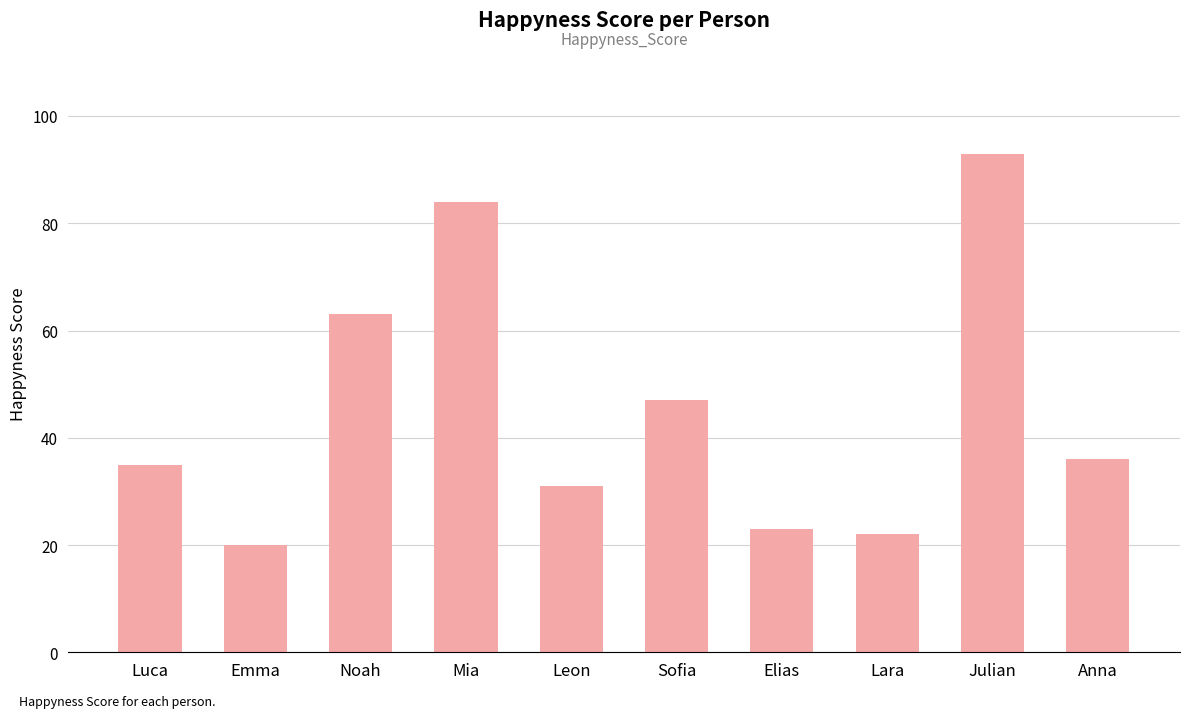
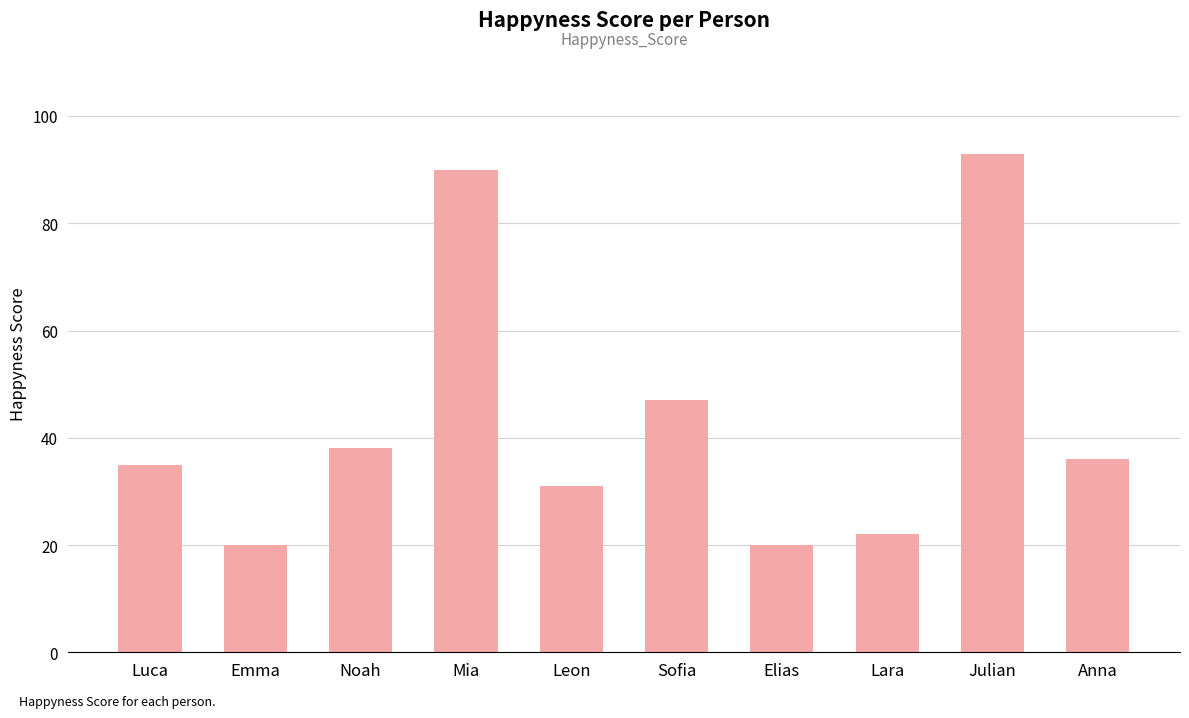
Noah: 63 -> 38
Mia: 84 -> 90
Elias: 23 -> 20
